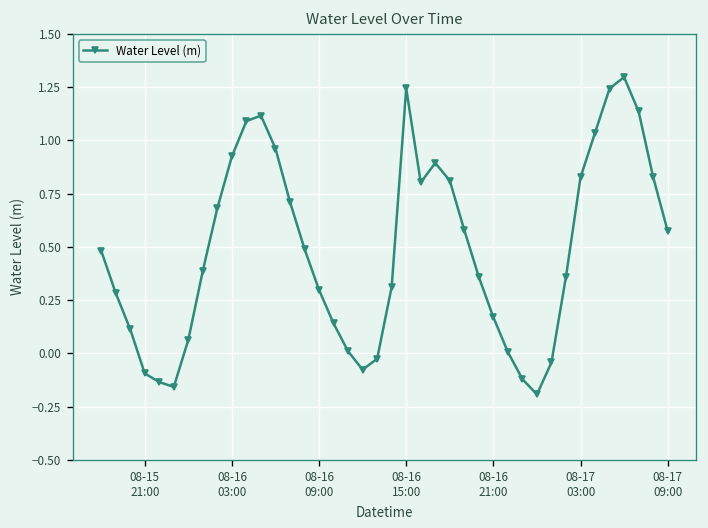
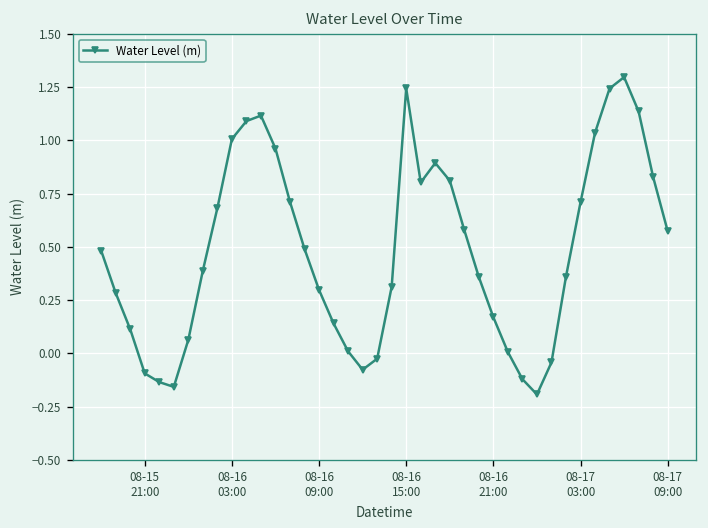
08-16 03:00: 0.93 -> 1.01
08-17 03:00: 0.83 -> 0.71
